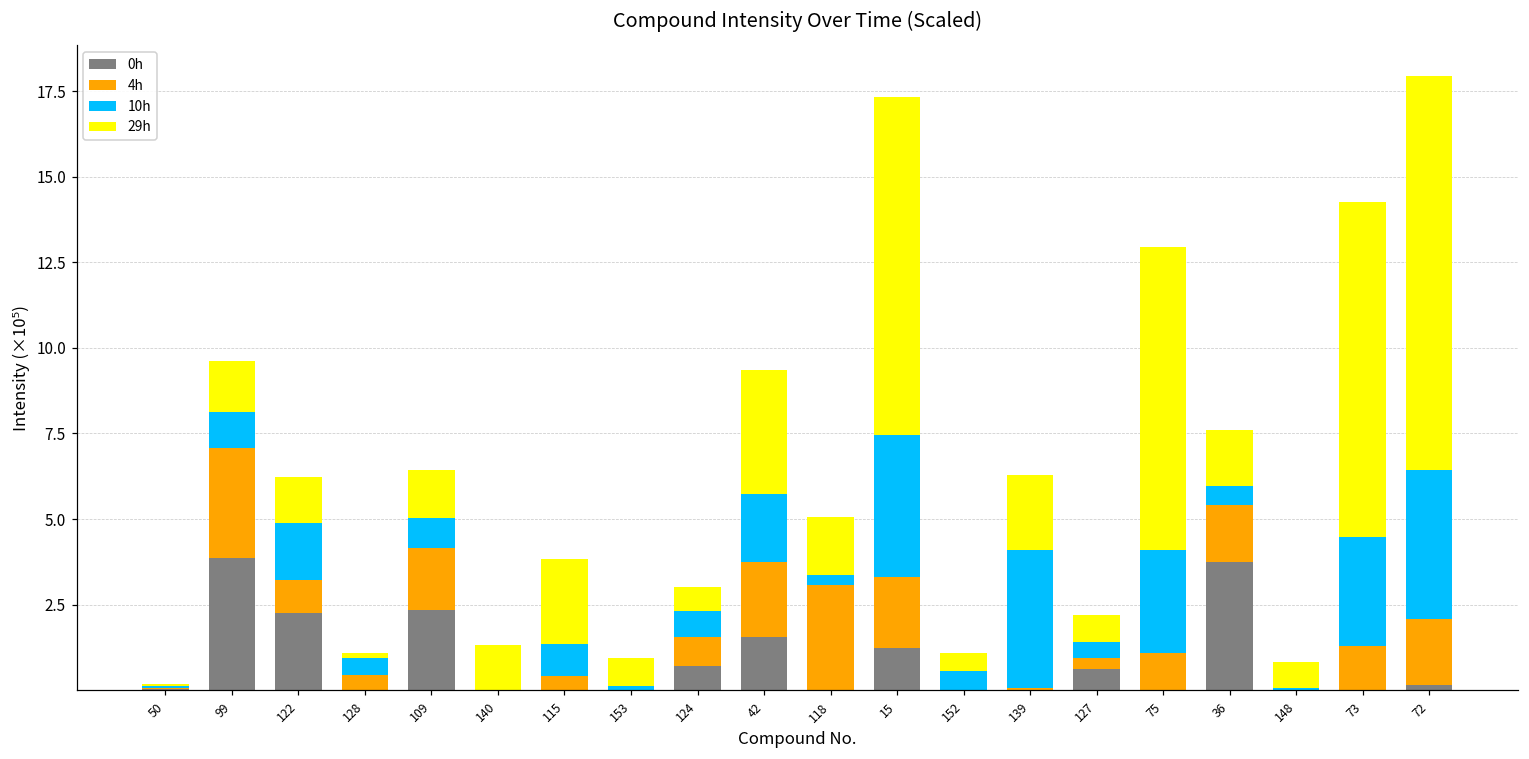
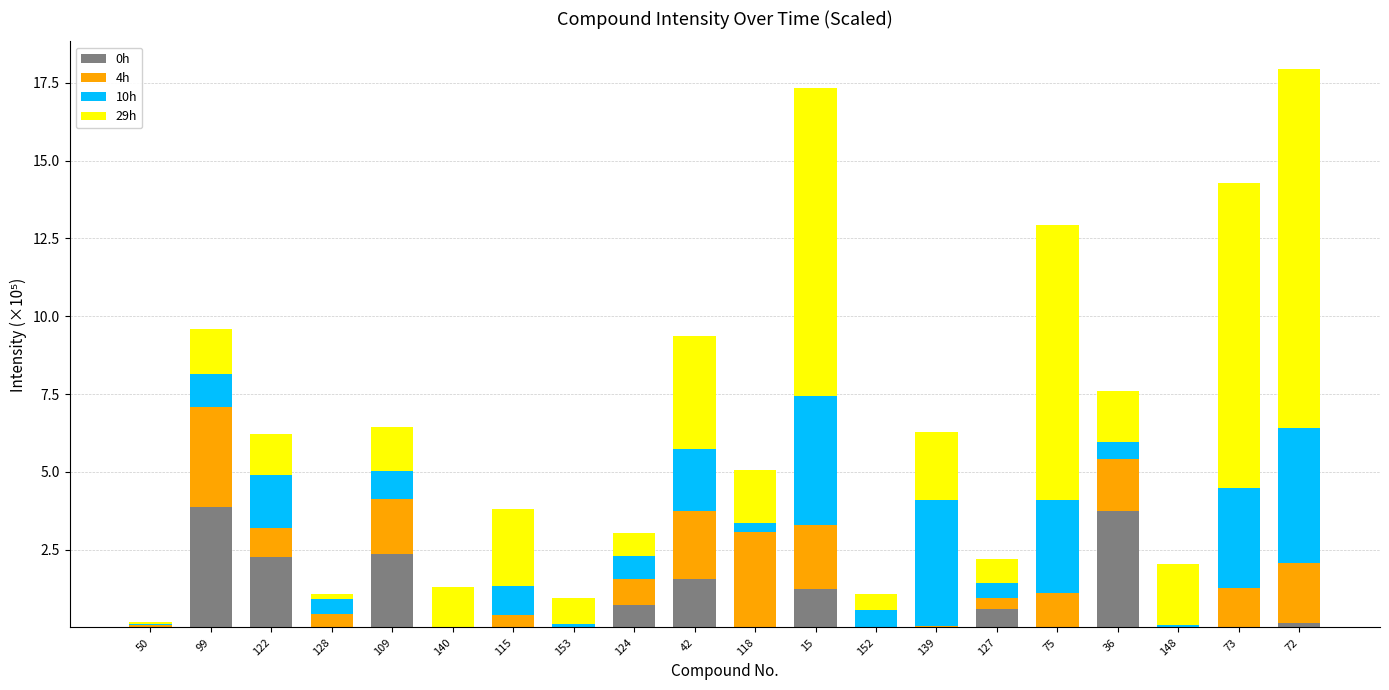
29h, 148: 0.7 -> 2.0
